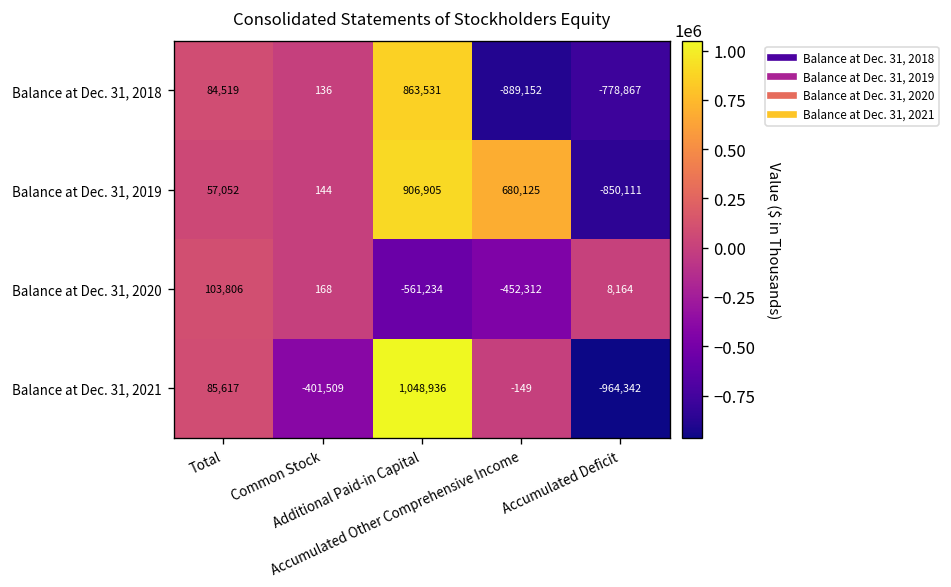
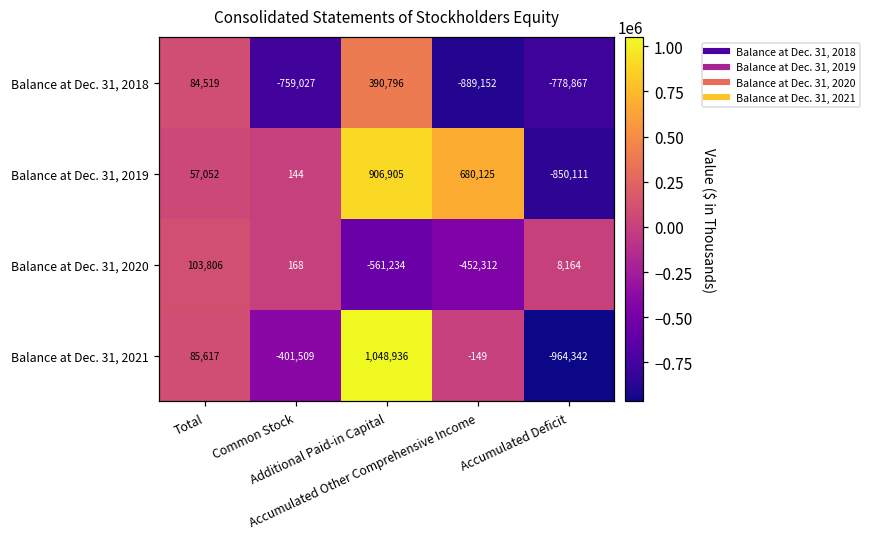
Balance at Dec. 31, 2018, Common Stock: 136 -> -759,027
Balance at Dec. 31, 2018, Additional Paid-in Capital: 863,531 -> 390,796
